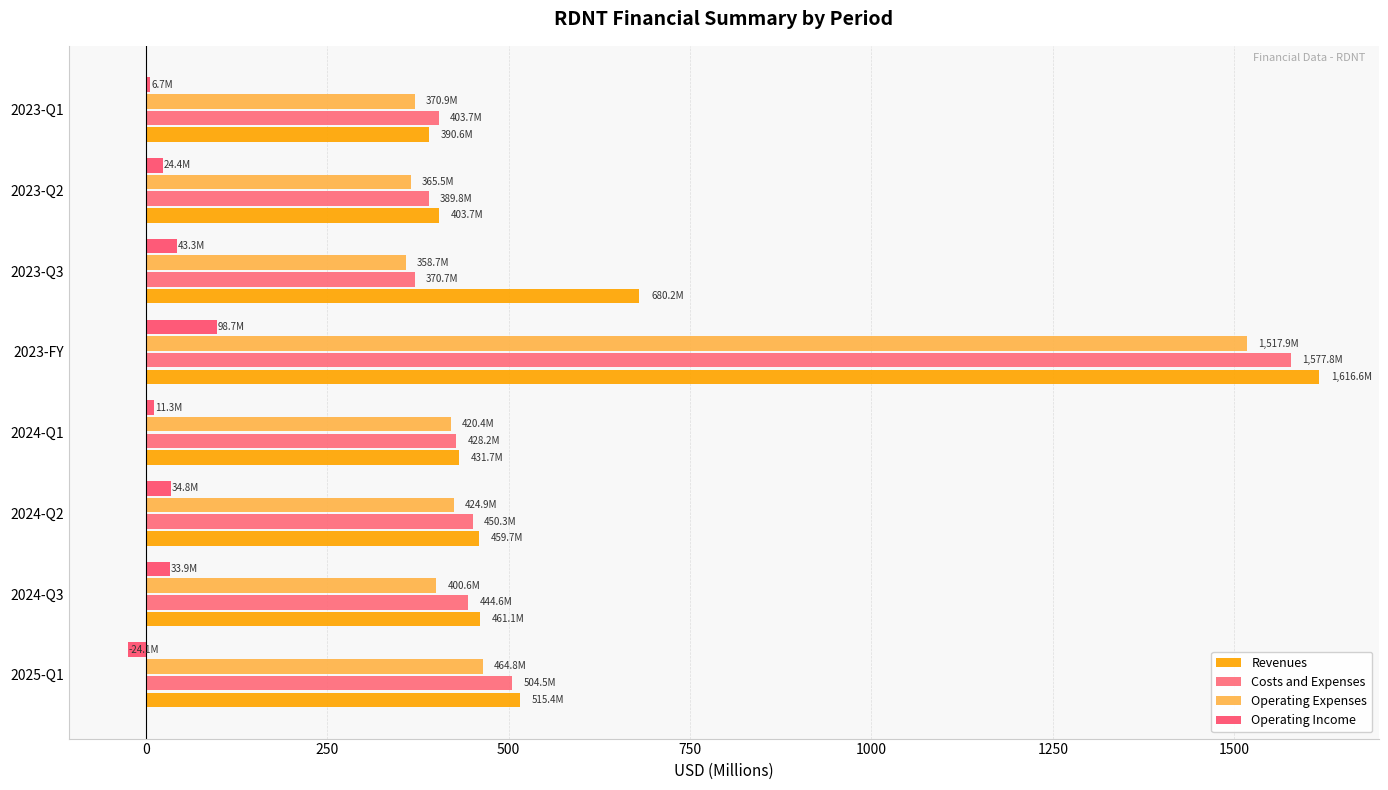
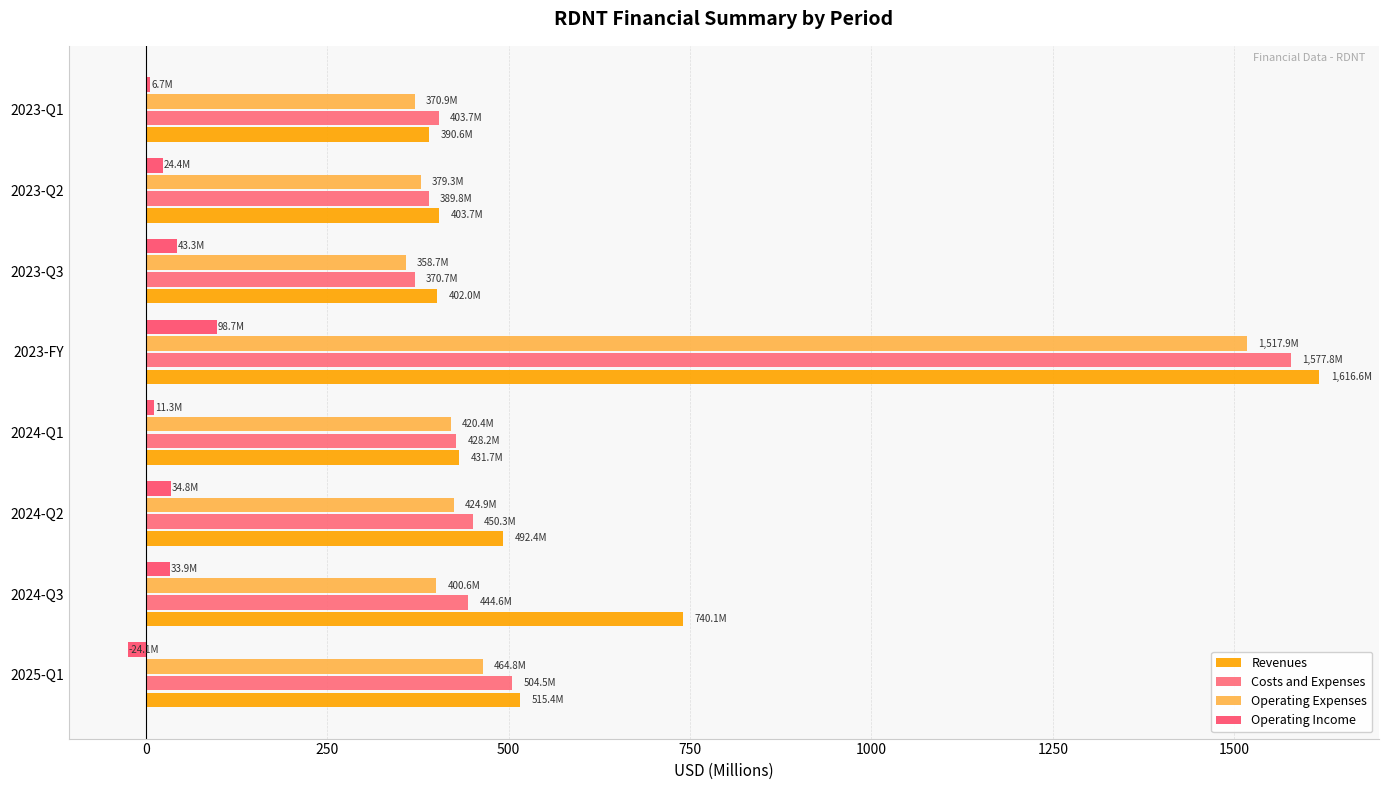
Operating Expenses, 2023-Q2: 365.5M -> 379.3M
Revenues, 2023-Q3: 680.2M -> 402.0M
Revenues, 2024-Q2: 459.7M -> 492.4M
Revenues, 2024-Q3: 461.1M -> 740.1M
